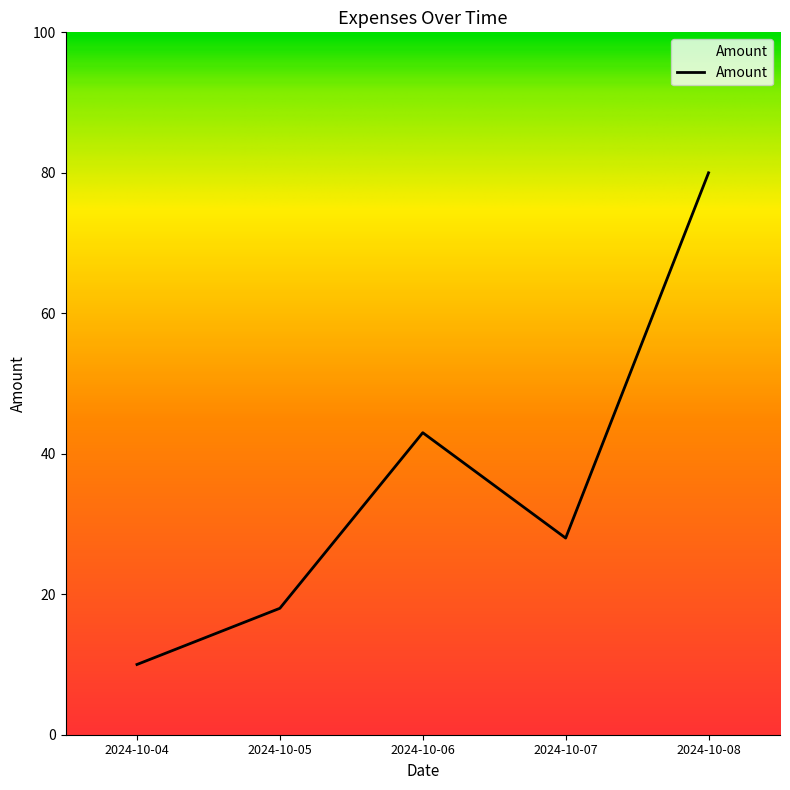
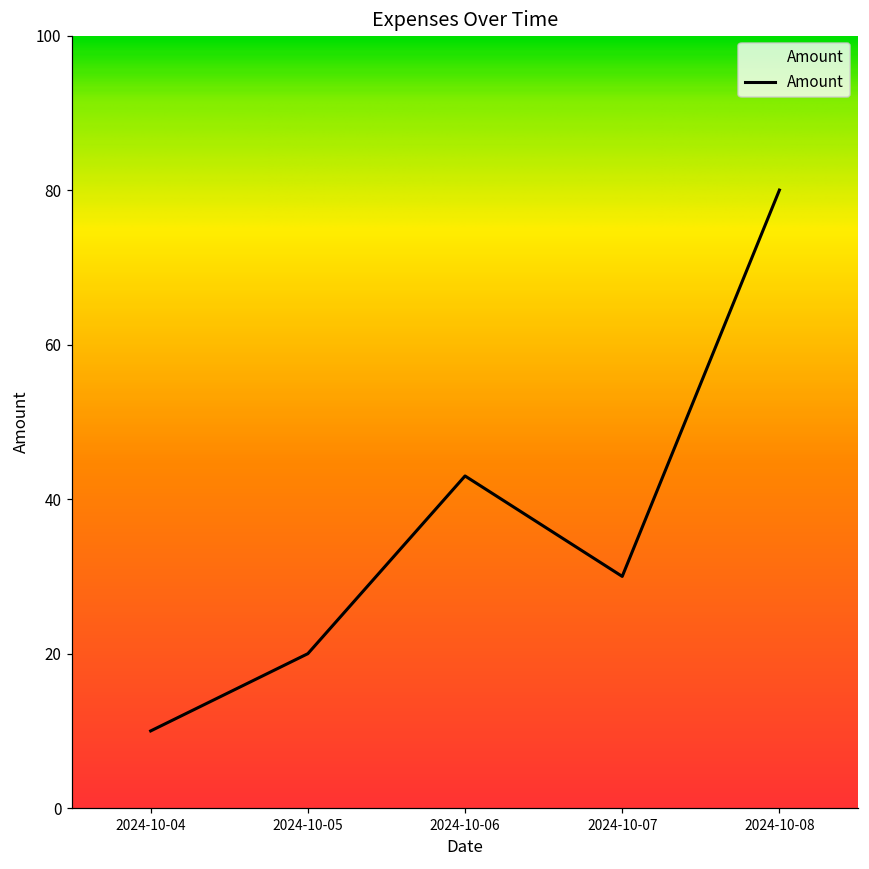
2024-10-05: 18 -> 20
2024-10-07: 28 -> 30
